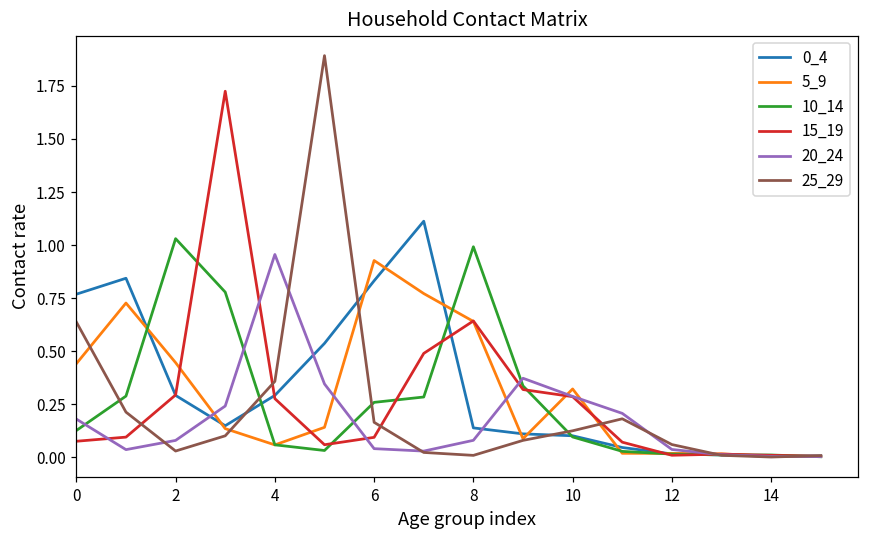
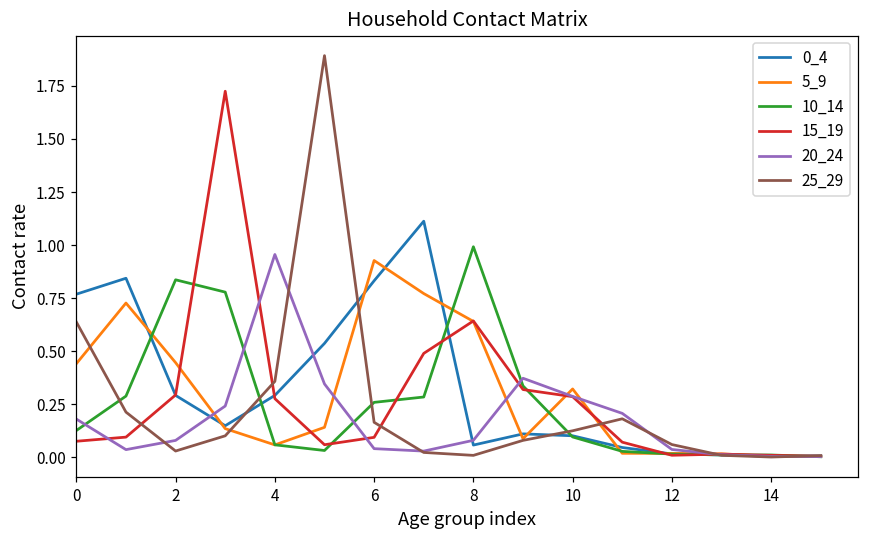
10_14, 2: 1.03 -> 0.84
0_4, 8: 0.14 -> 0.06
